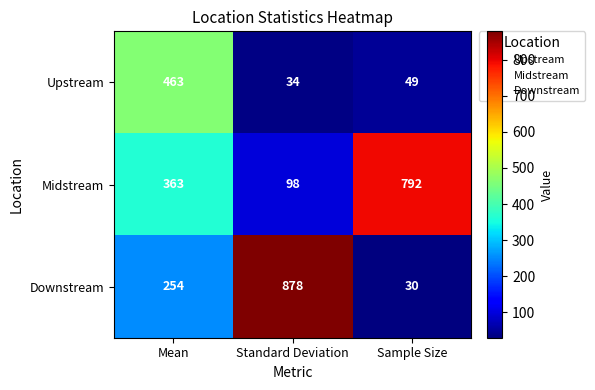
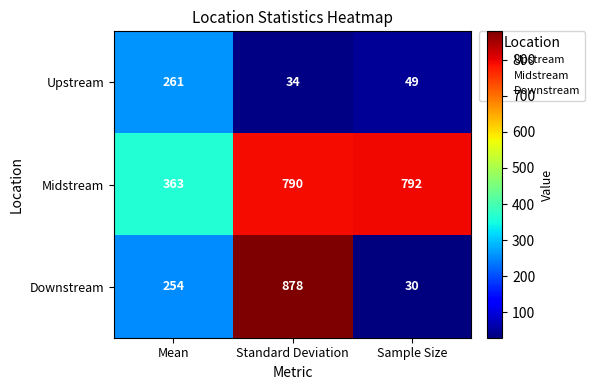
Upstream, Mean: 463 -> 261
Midstream, Standard Deviation: 98 -> 790
